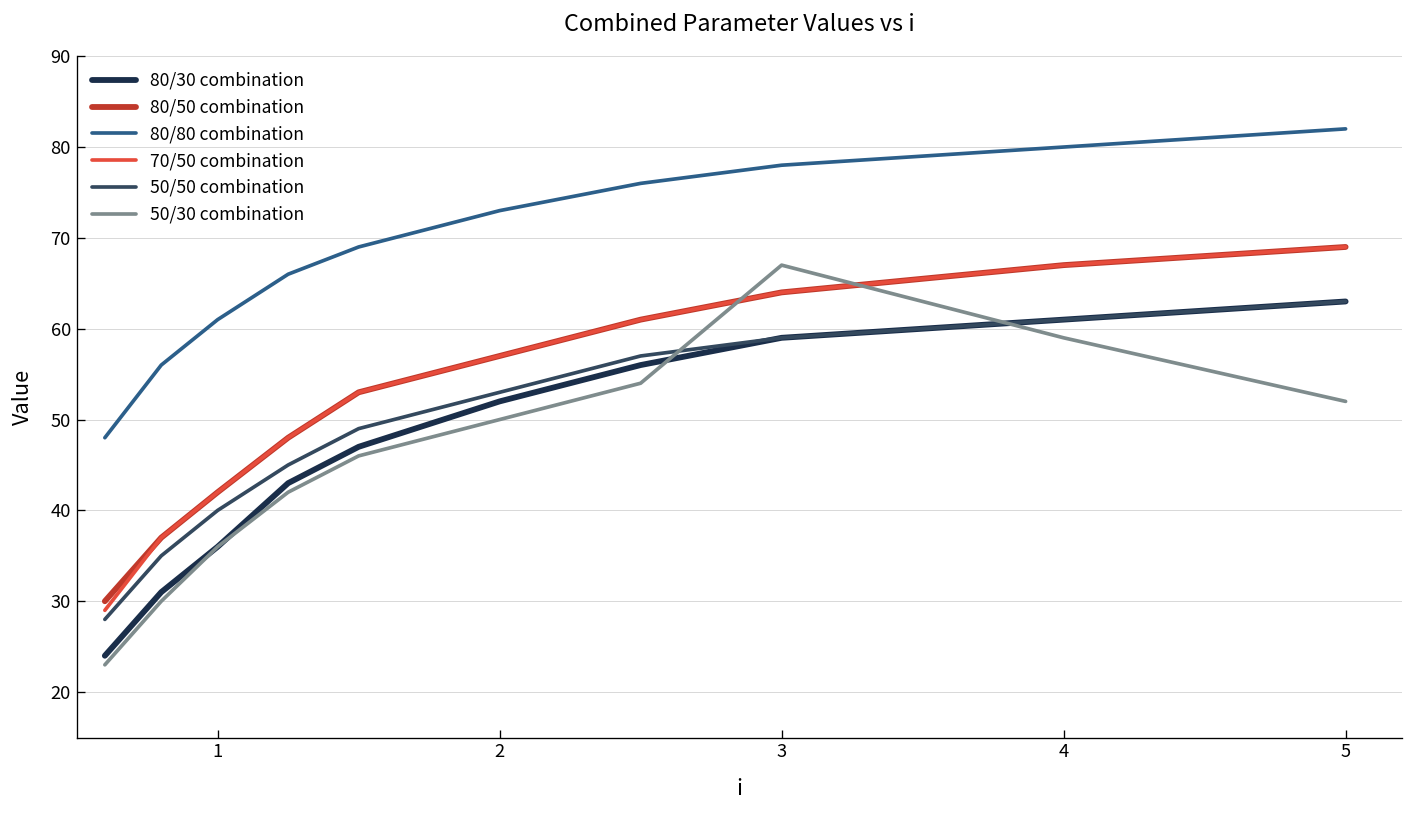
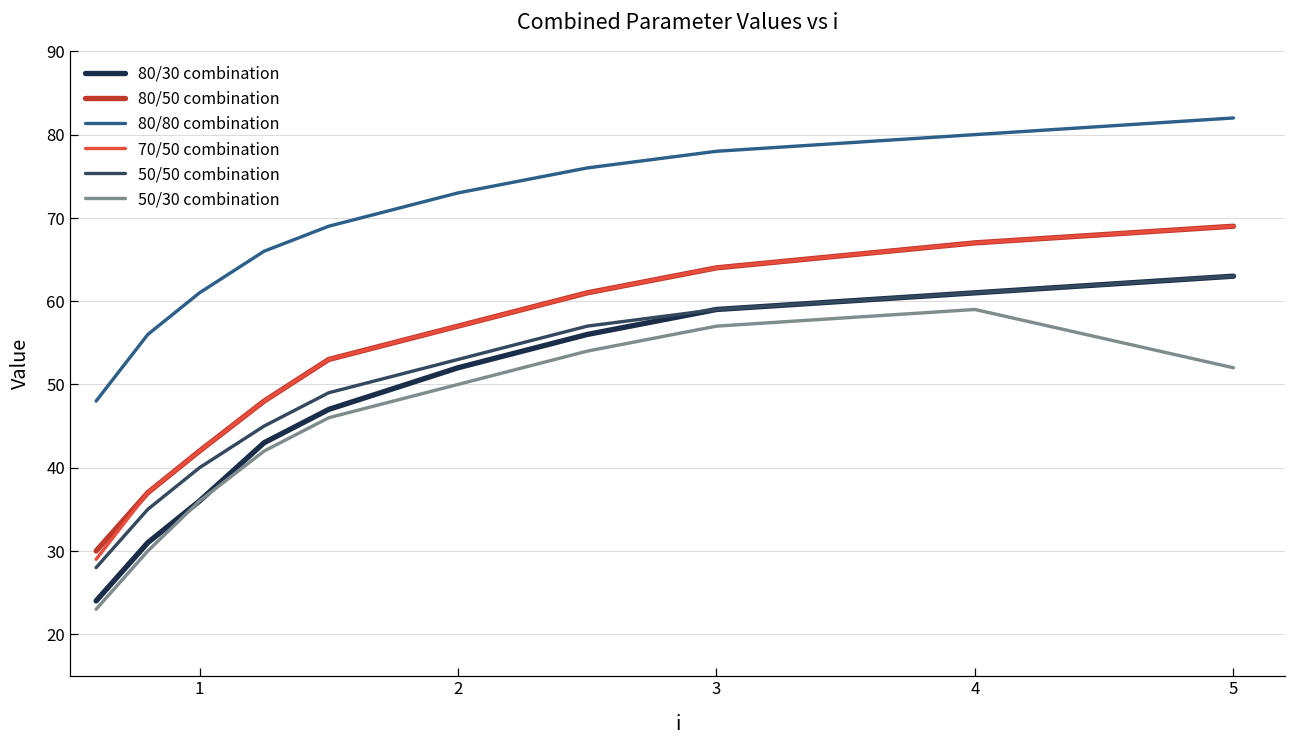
50/30 combination, 3: 67 -> 57
